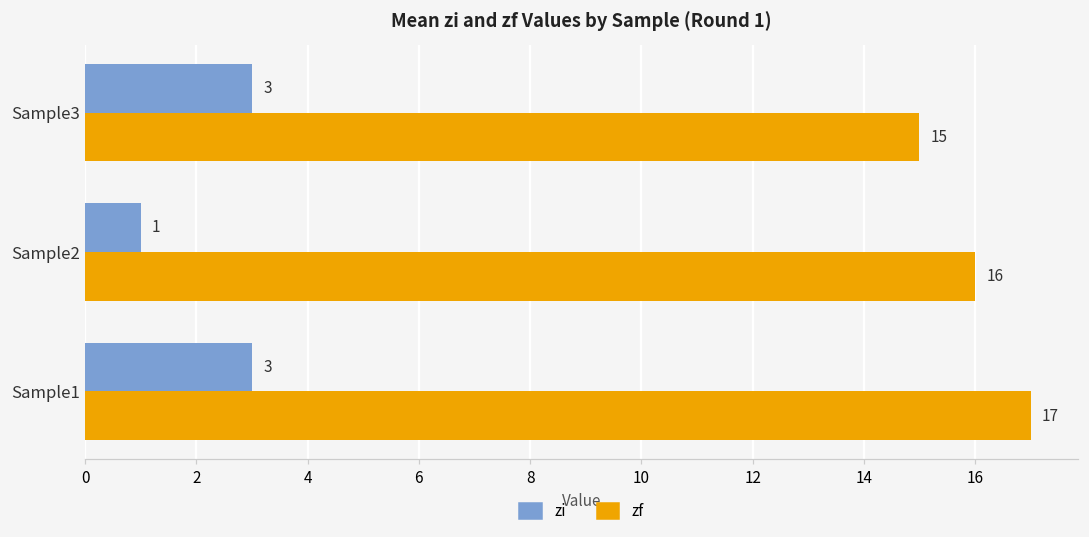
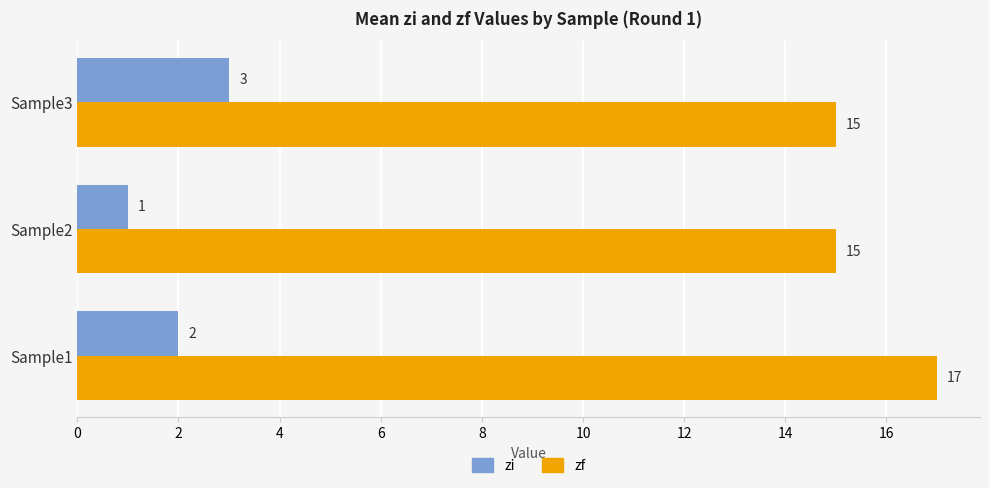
zf, Sample2: 16 -> 15
zi, Sample1: 3 -> 2
